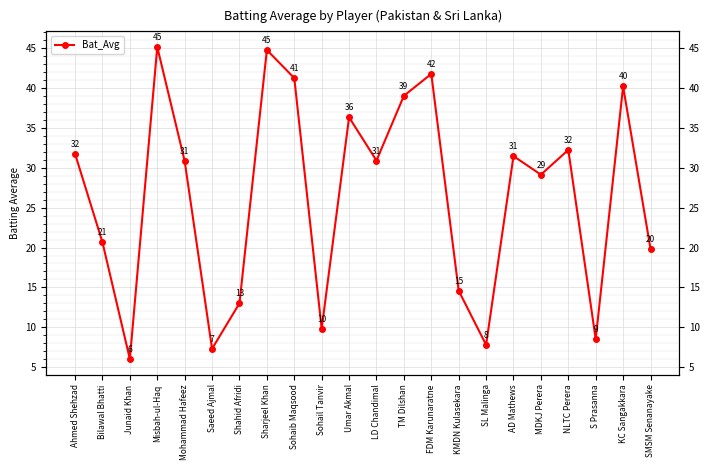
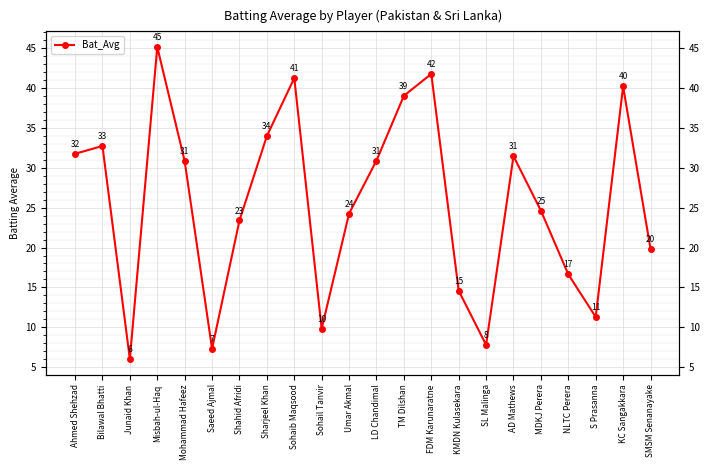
Bilawal Bhatti: 21 -> 33
Shahid Afridi: 13 -> 23
Sharjeel Khan: 45 -> 34
Umar Akmal: 36 -> 24
MDKJ Perera: 29 -> 25
NLTC Perera: 32 -> 17
S Prasanna: 9 -> 11
